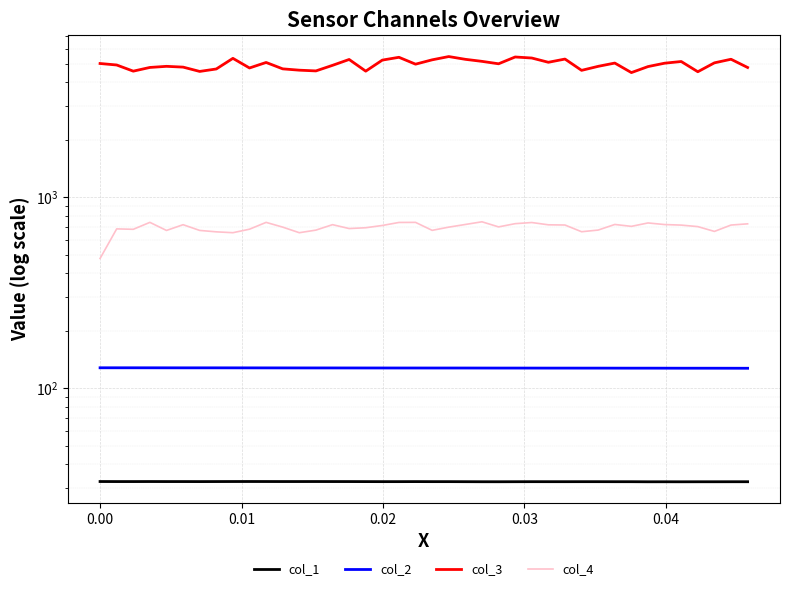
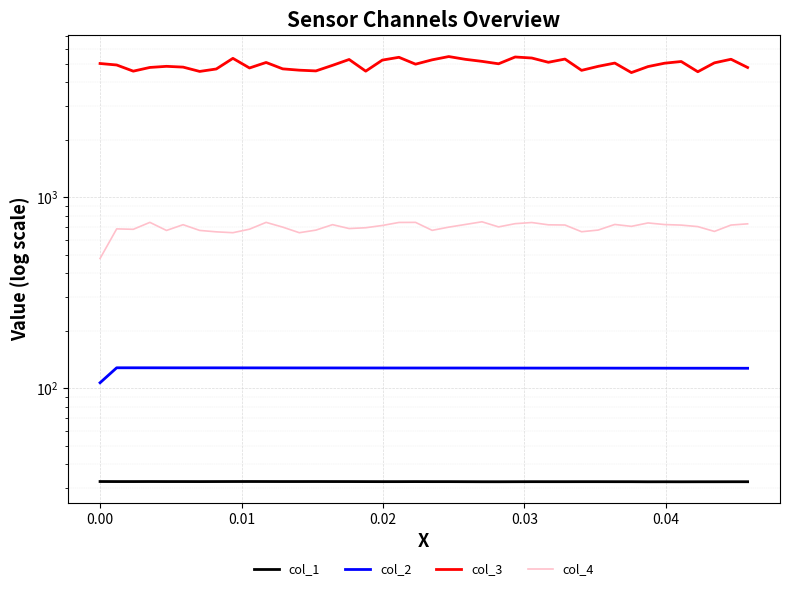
col_2, 0.00: 130 -> 110
